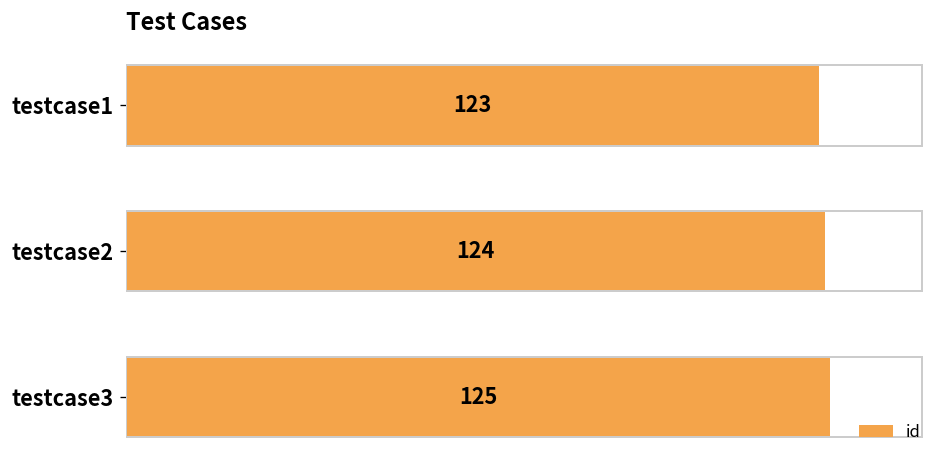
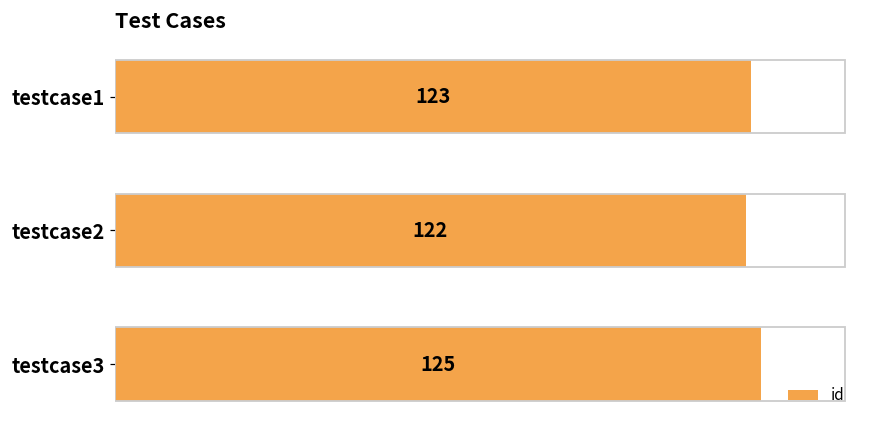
testcase2: 124 -> 122
